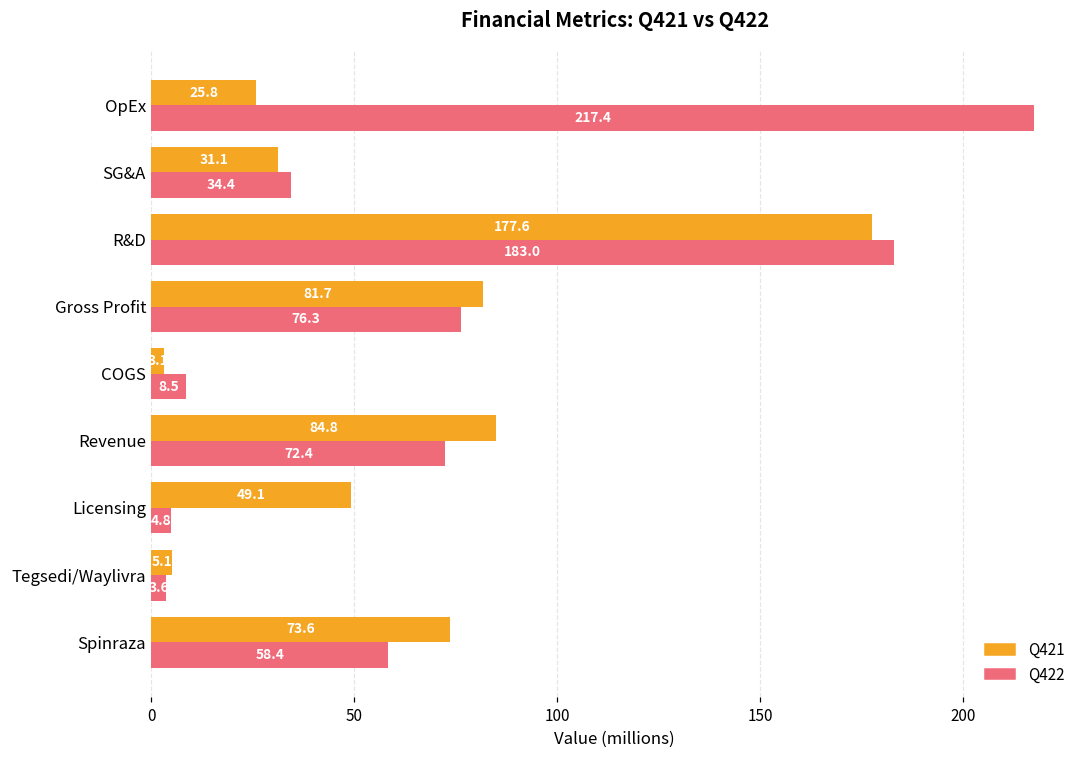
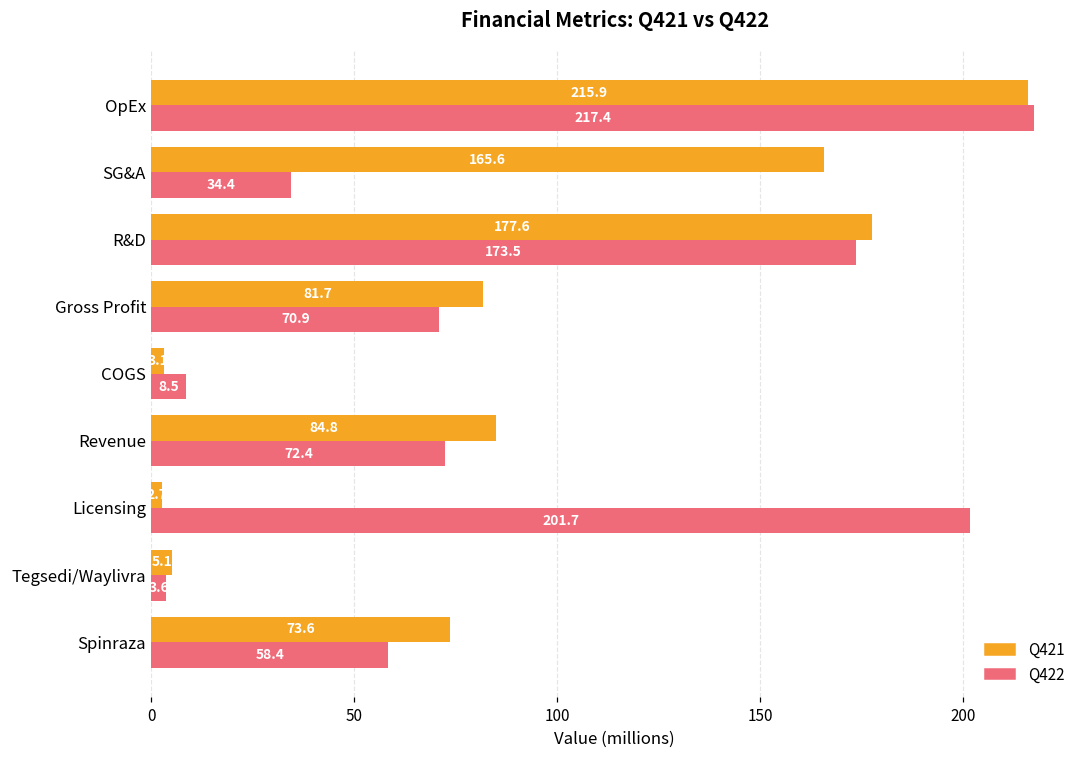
Q421, OpEx: 25.8 -> 215.9
Q421, SG&A: 31.1 -> 165.6
Q422, R&D: 183.0 -> 173.5
Q422, Gross Profit: 76.3 -> 70.9
Q421, Licensing: 49 -> 3
Q422, Licensing: 4.8 -> 201.7
